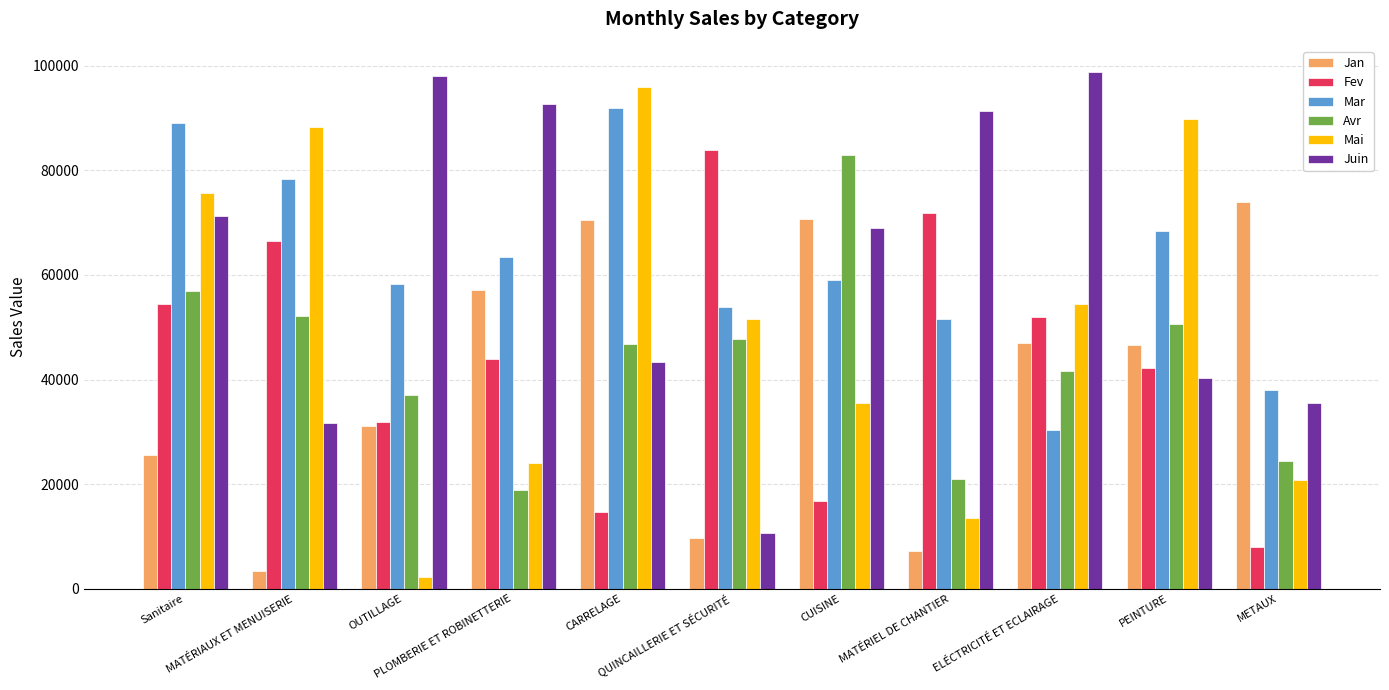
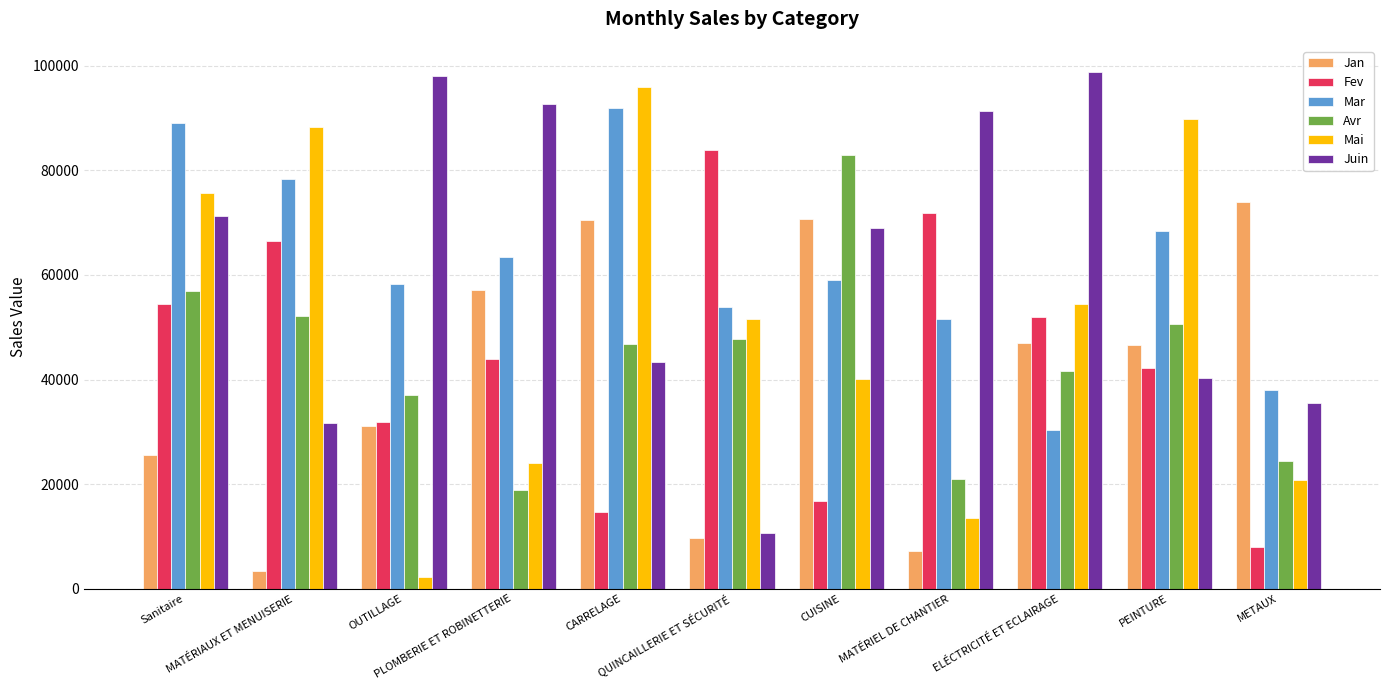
Mai, CUISINE: 36000 -> 40000
